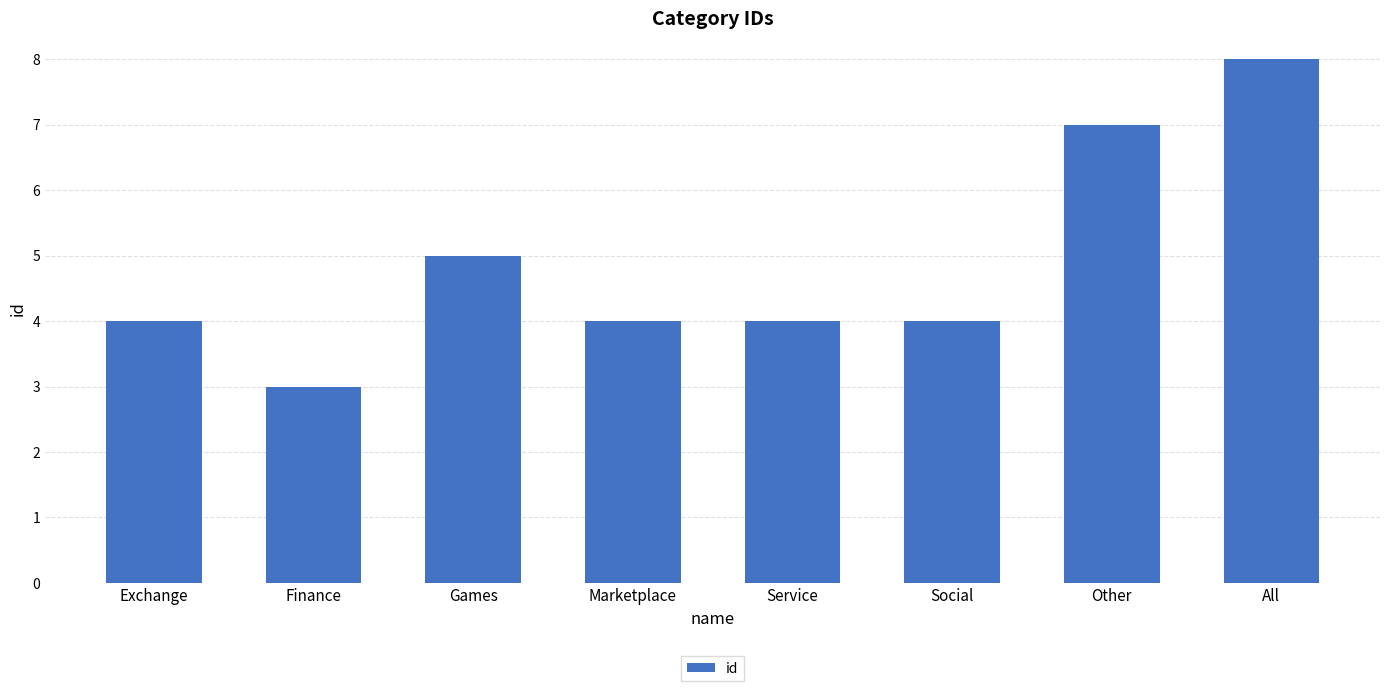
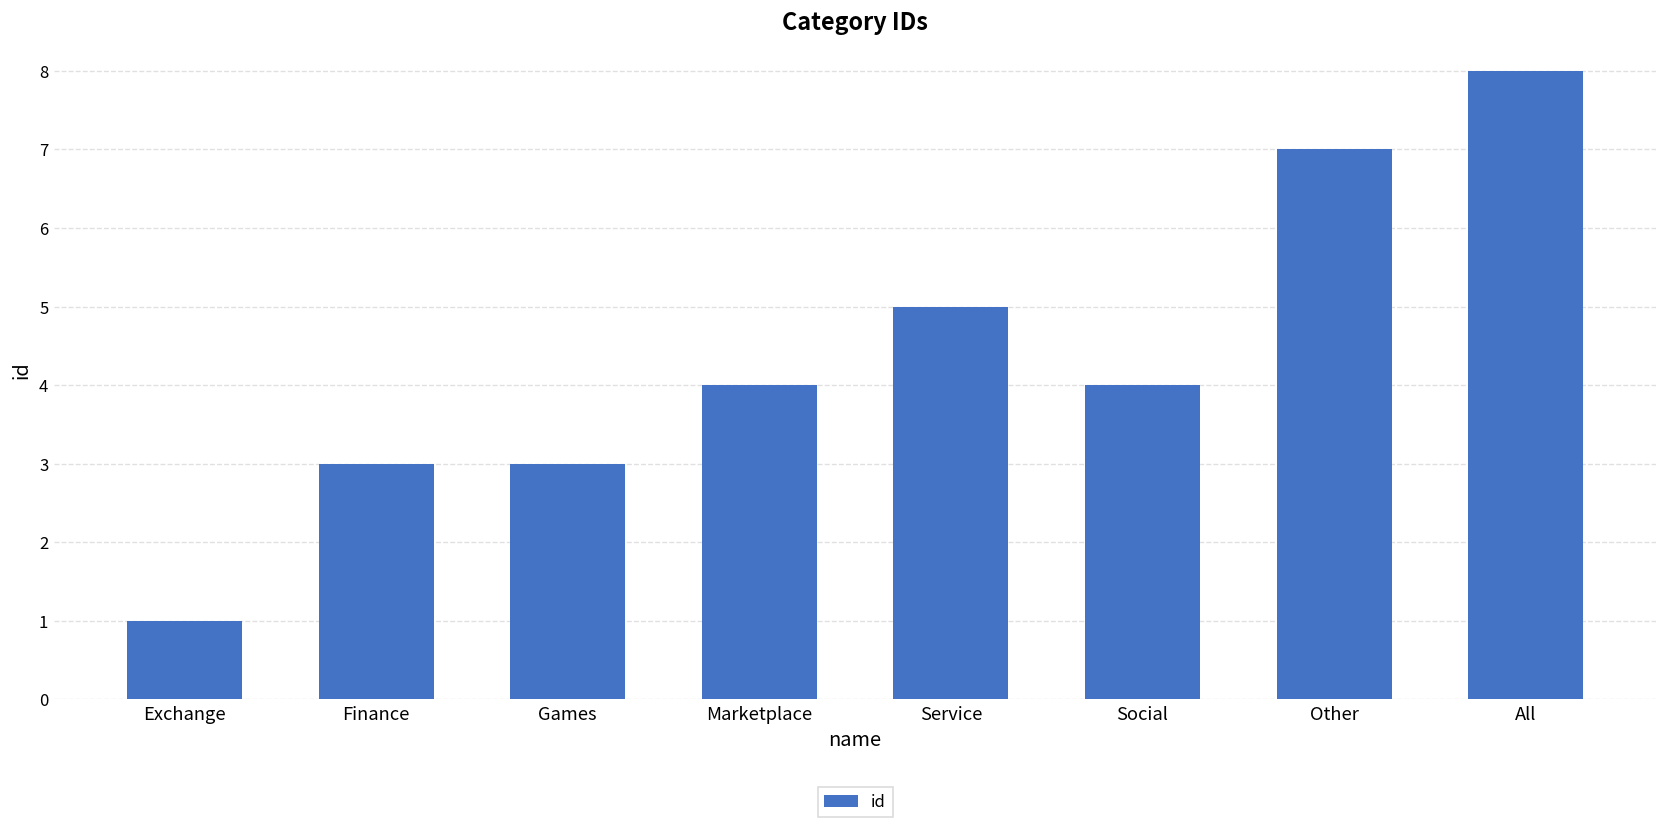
Exchange: 4 -> 1
Games: 5 -> 3
Service: 4 -> 5
